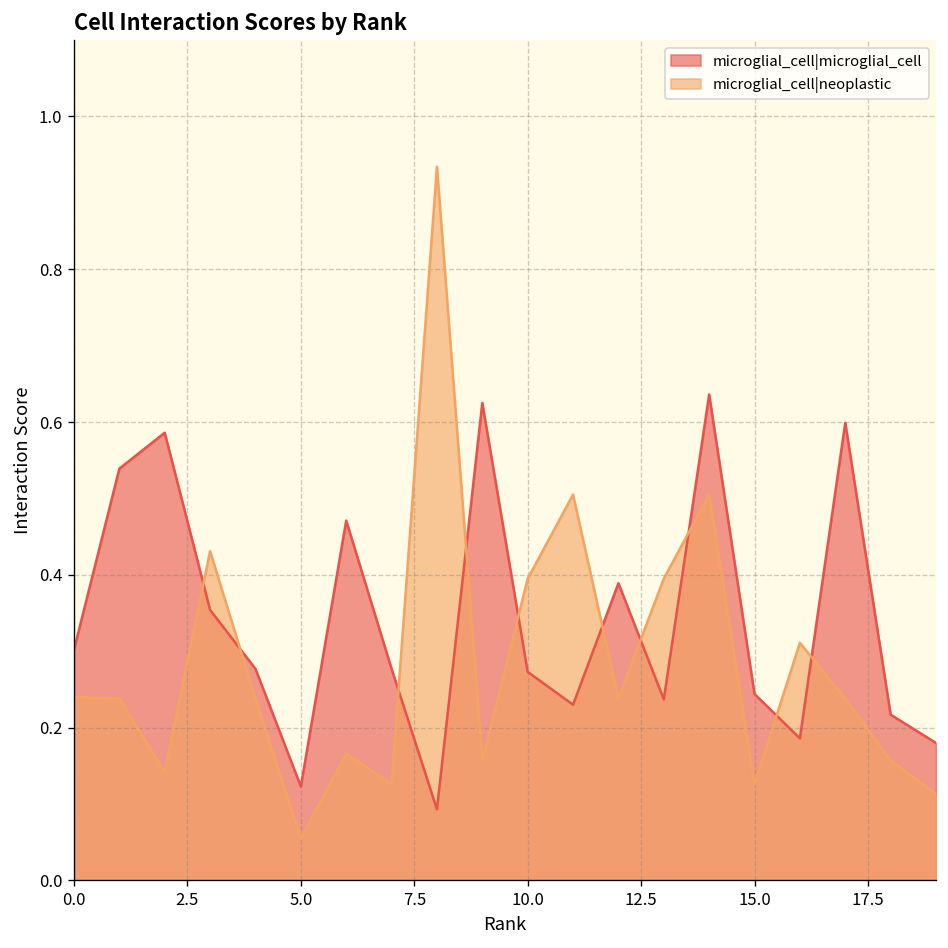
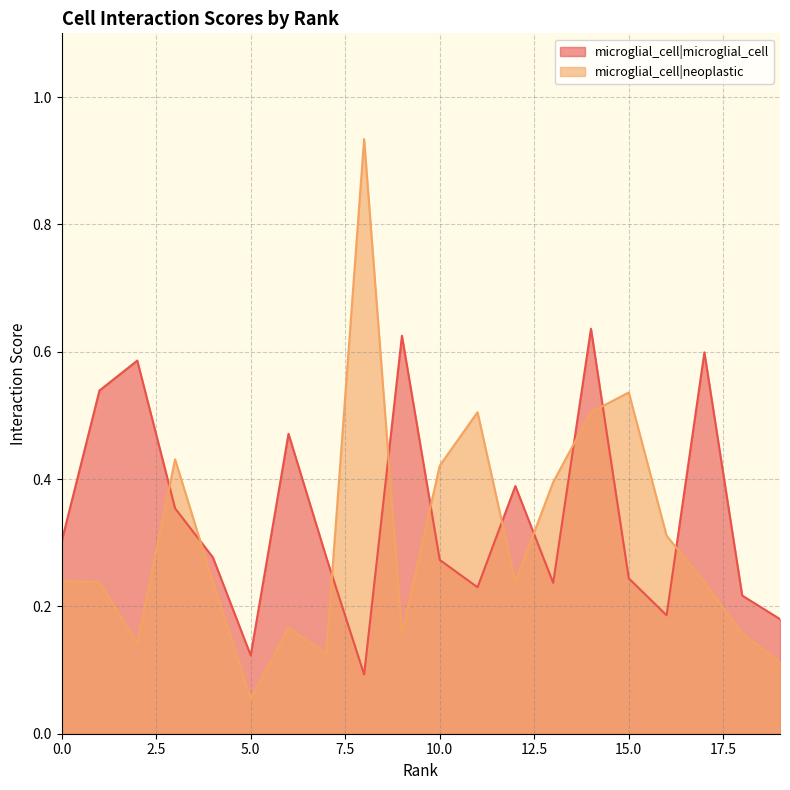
microglial_cell|neoplastic, 10.0: 0.40 -> 0.42
microglial_cell|neoplastic, 15.0: 0.13 -> 0.54
